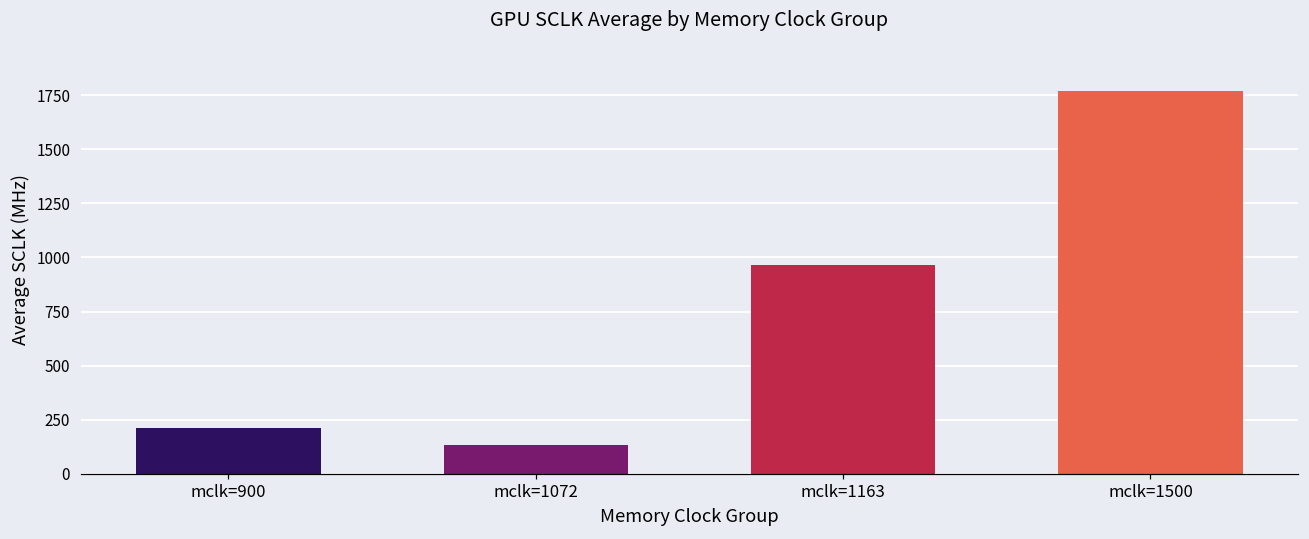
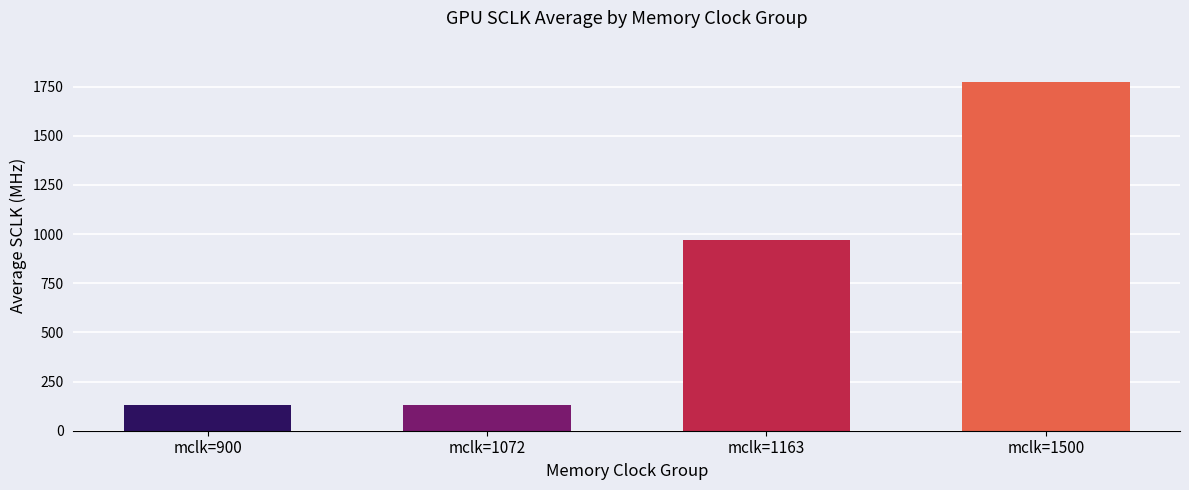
mclk=900: 210 -> 130
